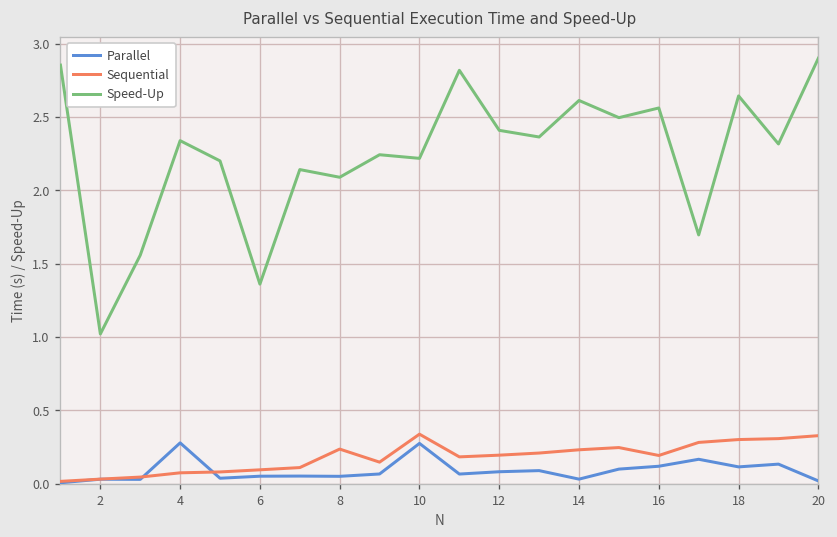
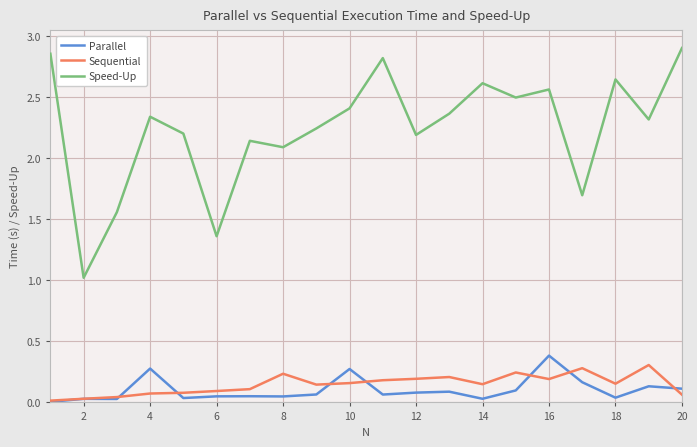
Sequential, 10: 0.34 -> 0.16
Speed-Up, 10: 2.22 -> 2.41
Speed-Up, 12: 2.41 -> 2.19
Sequential, 14: 0.23 -> 0.15
Parallel, 16: 0.12 -> 0.38
Parallel, 18: 0.11 -> 0.04
Sequential, 18: 0.30 -> 0.15
Parallel, 20: 0.02 -> 0.11
Sequential, 20: 0.33 -> 0.06
